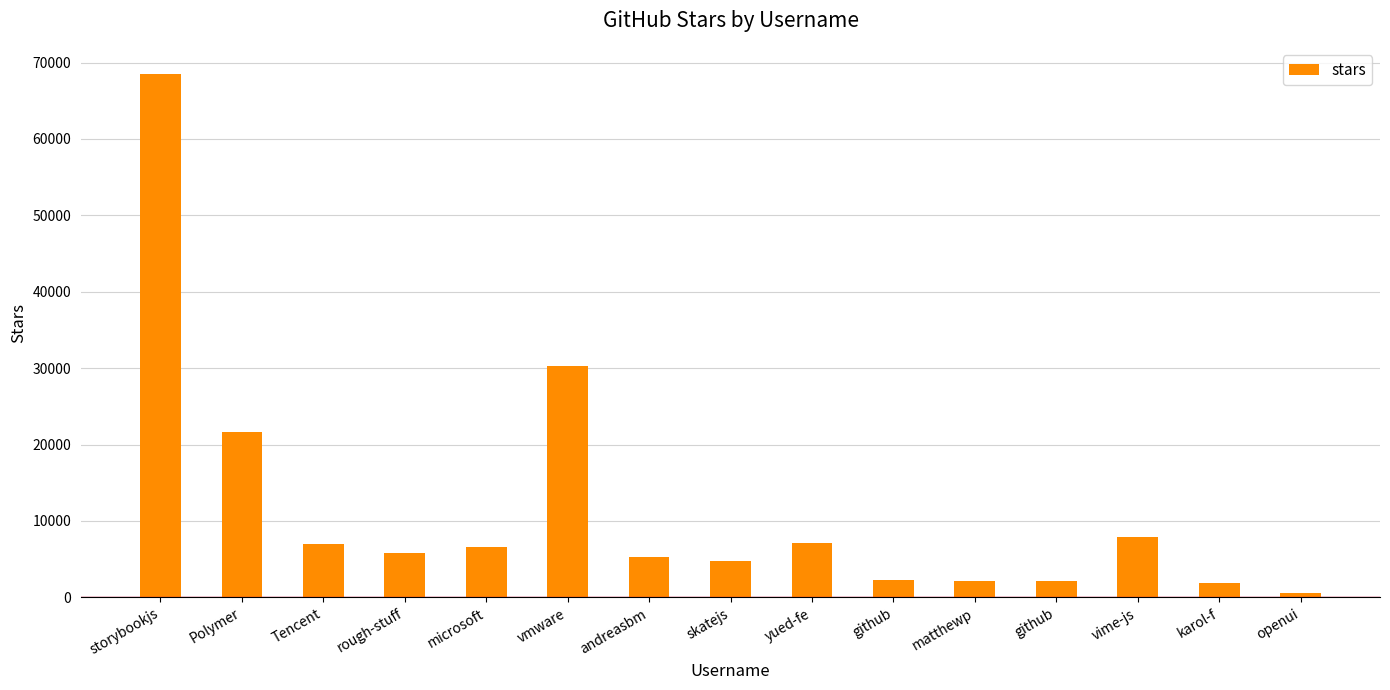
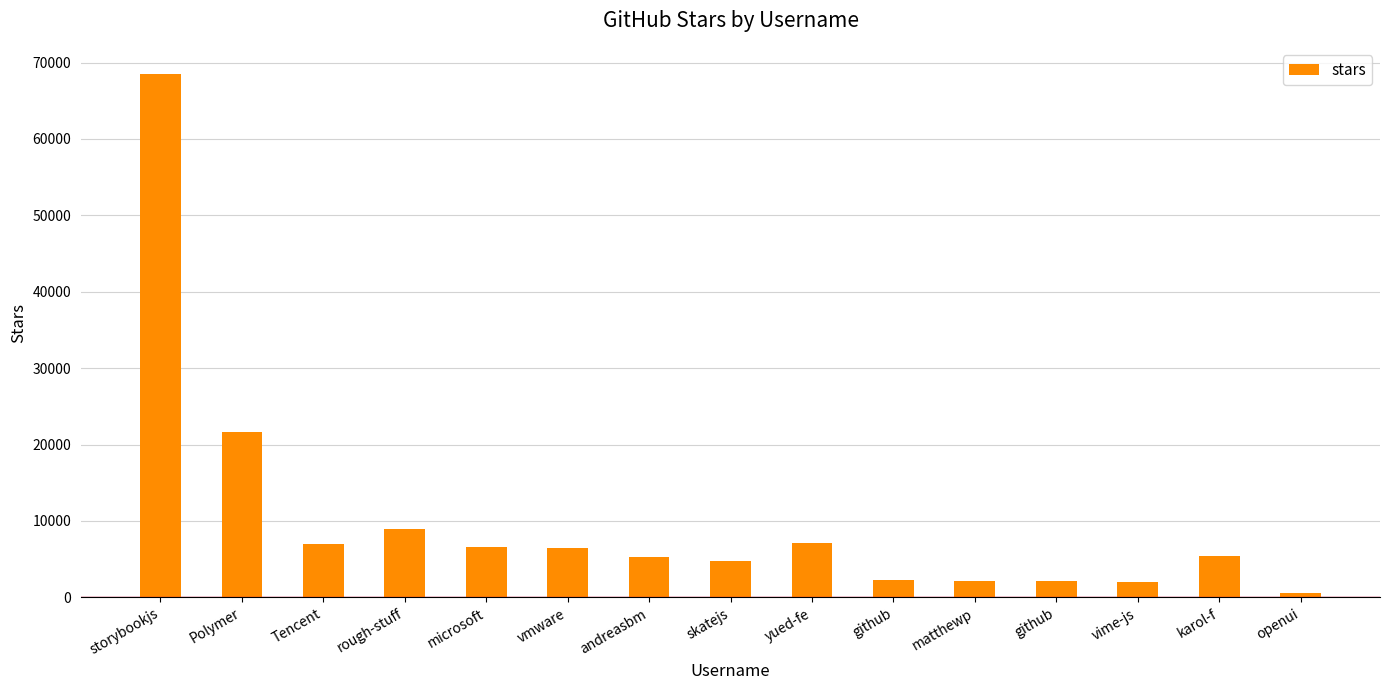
rough-stuff: 6000 -> 9000
vmware: 30000 -> 6000
vime-js: 8000 -> 2000
karol-f: 2000 -> 5000
